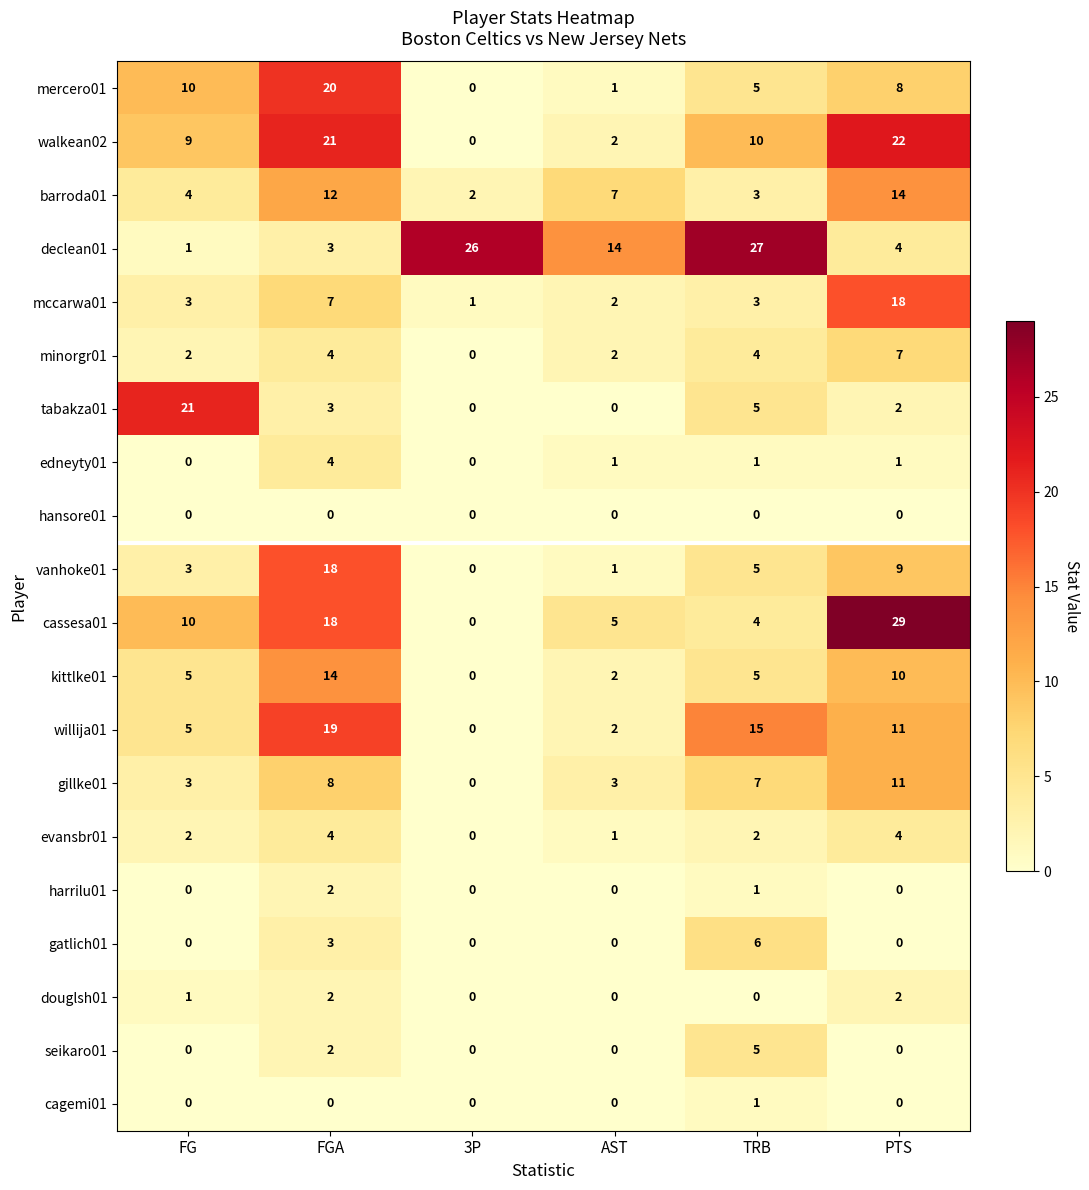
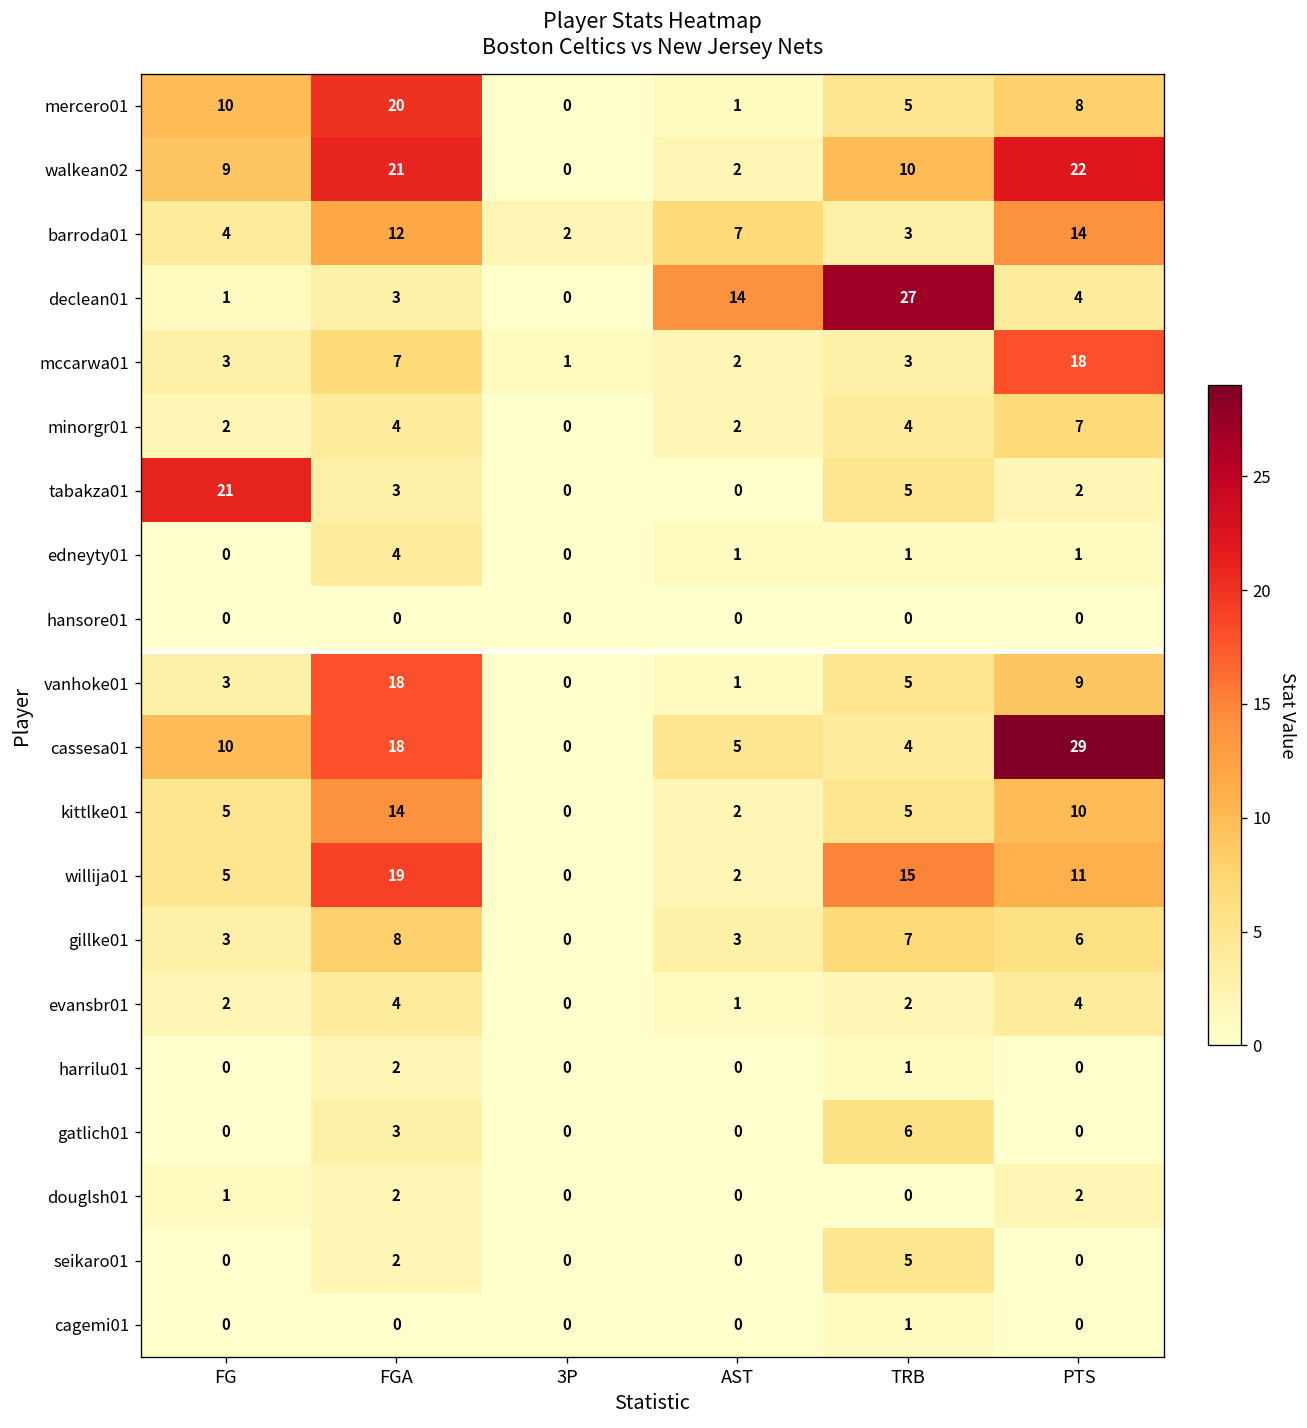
declean01, 3P: 26 -> 0
gillke01, PTS: 11 -> 6
